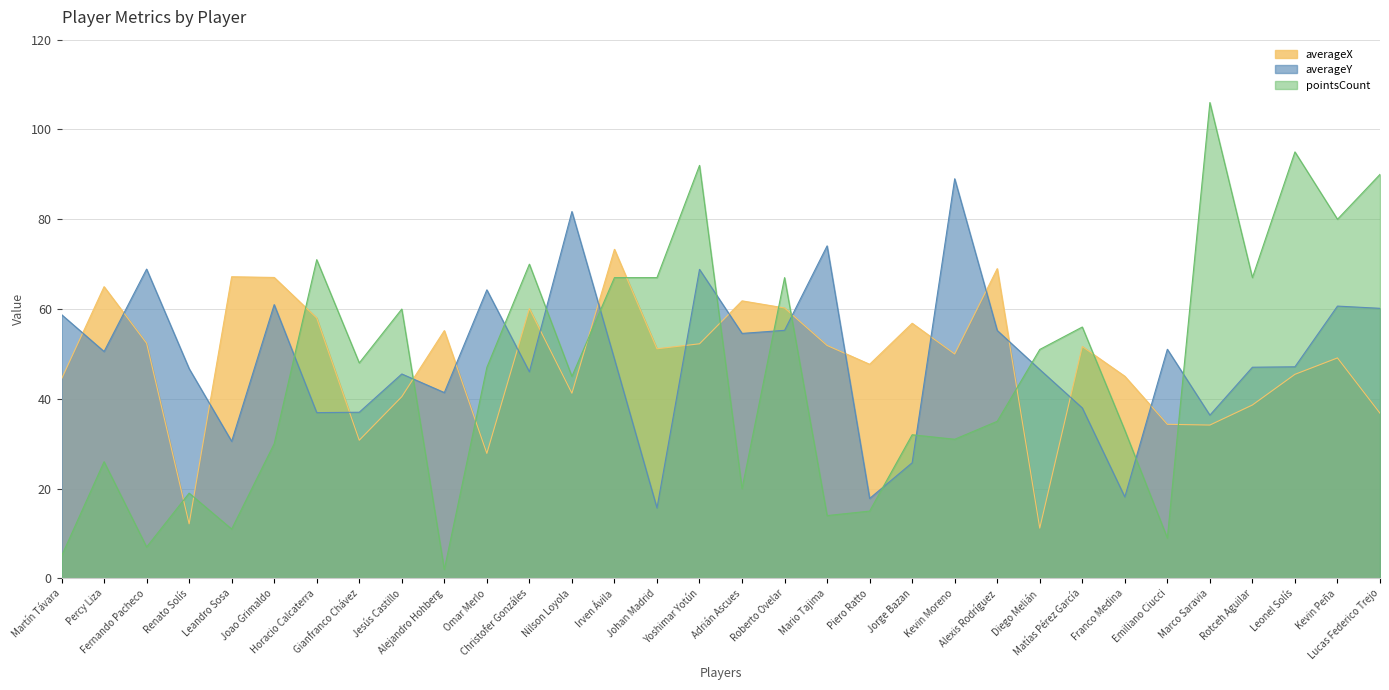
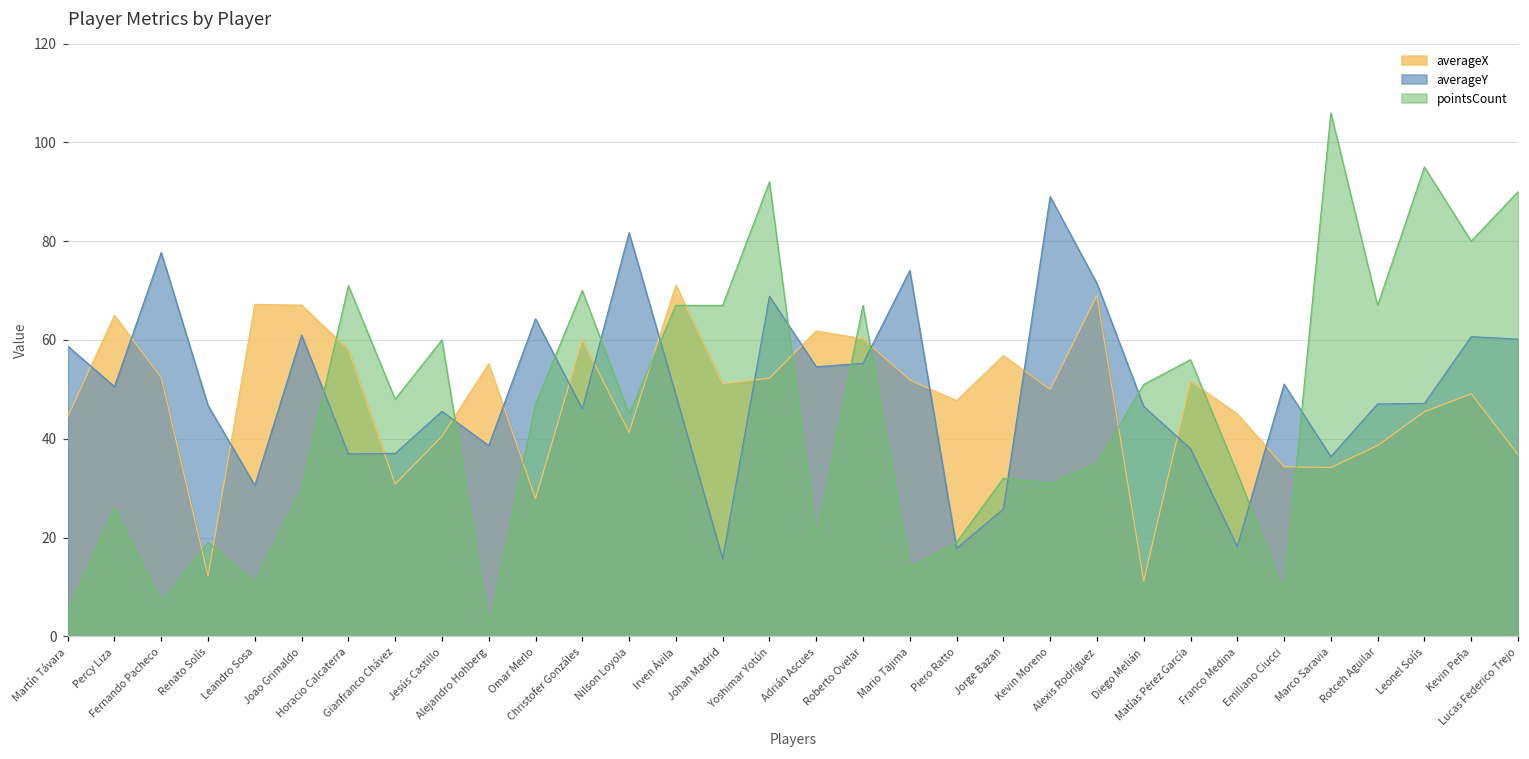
averageY, Fernando Pacheco: 69 -> 78
averageY, Alejandro Hohberg: 41 -> 39
averageX, Irven Ávila: 73 -> 71
pointsCount, Piero Ratto: 15 -> 19
averageY, Alexis Rodríguez: 55 -> 71
